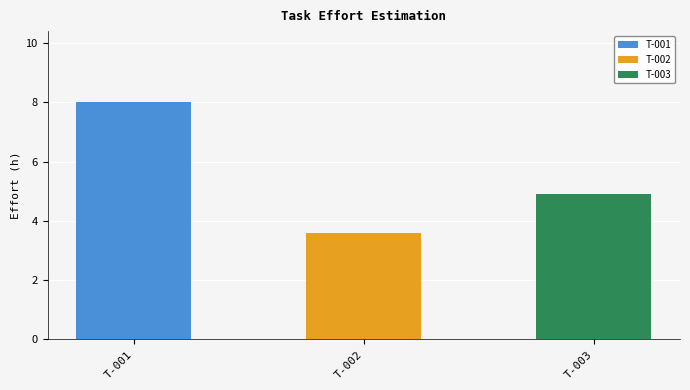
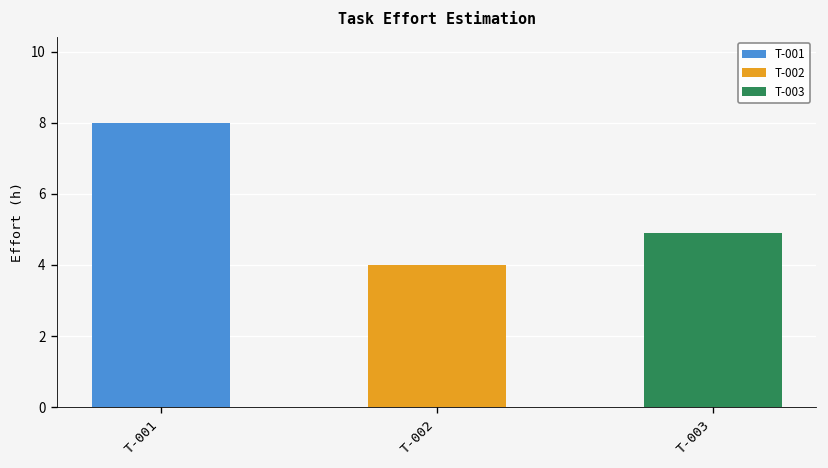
T-002: 3.6 -> 4.0
